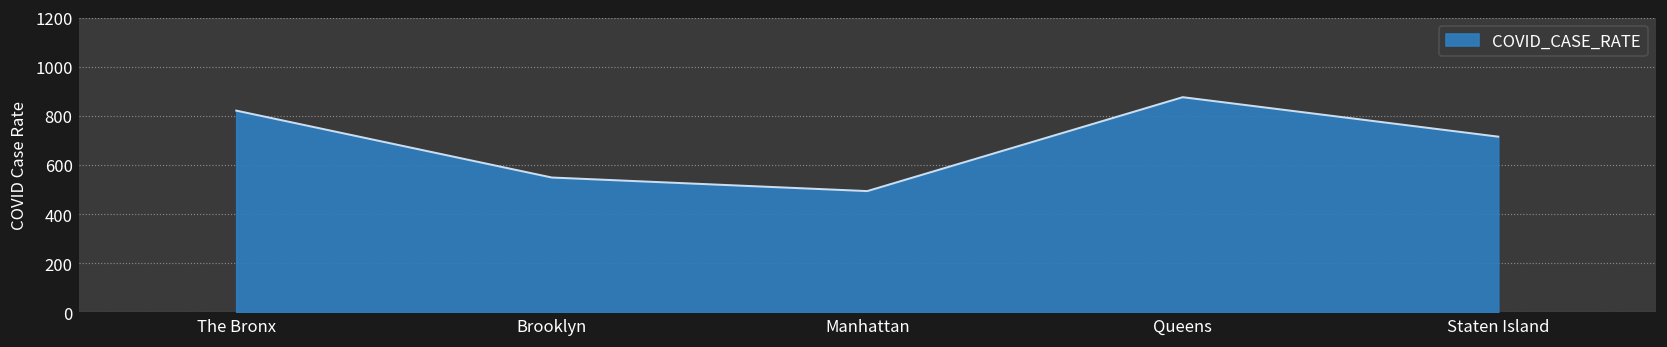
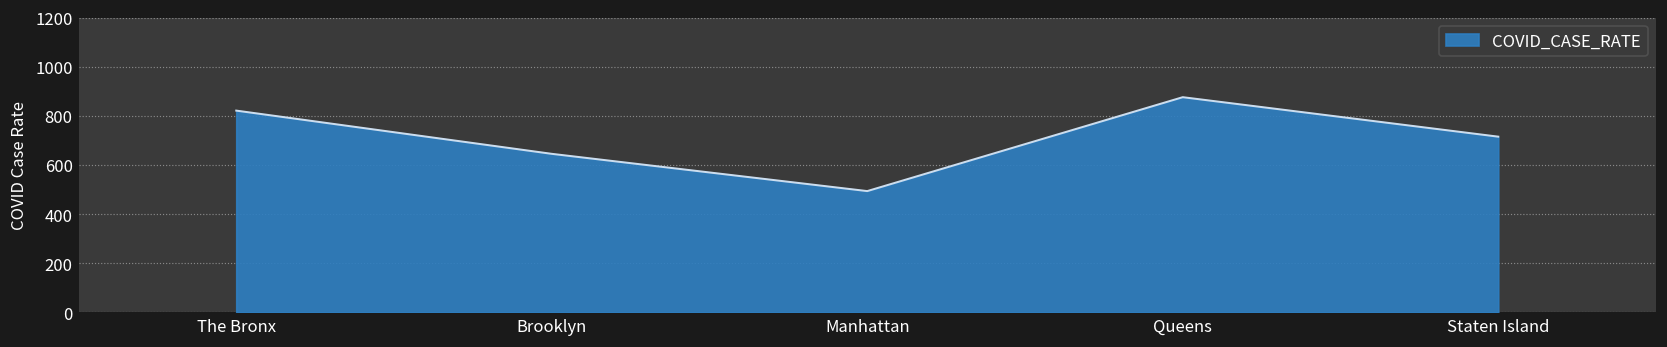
Brooklyn: 550 -> 650
